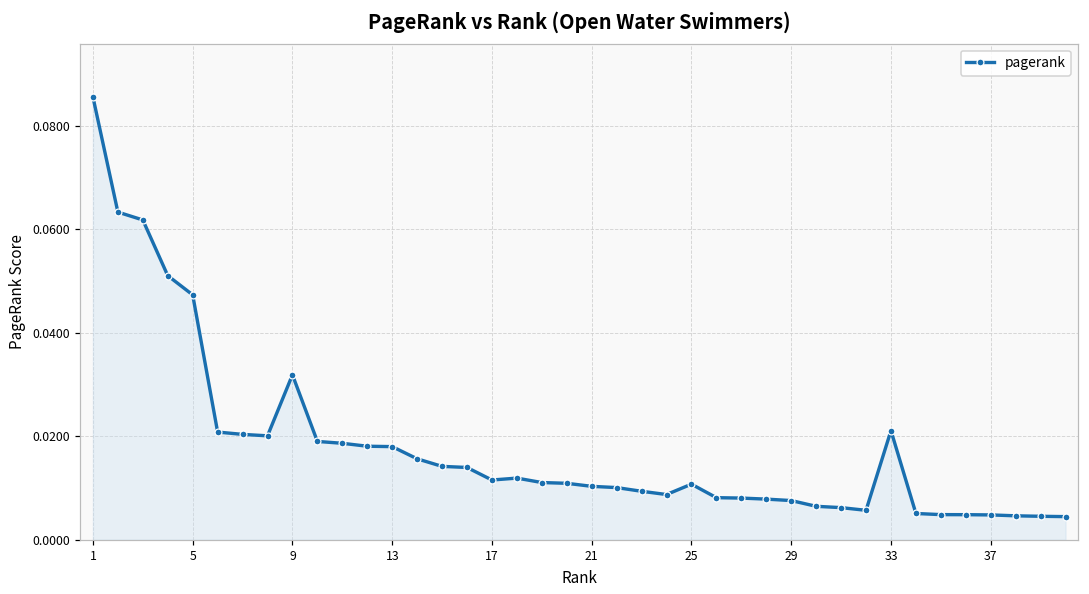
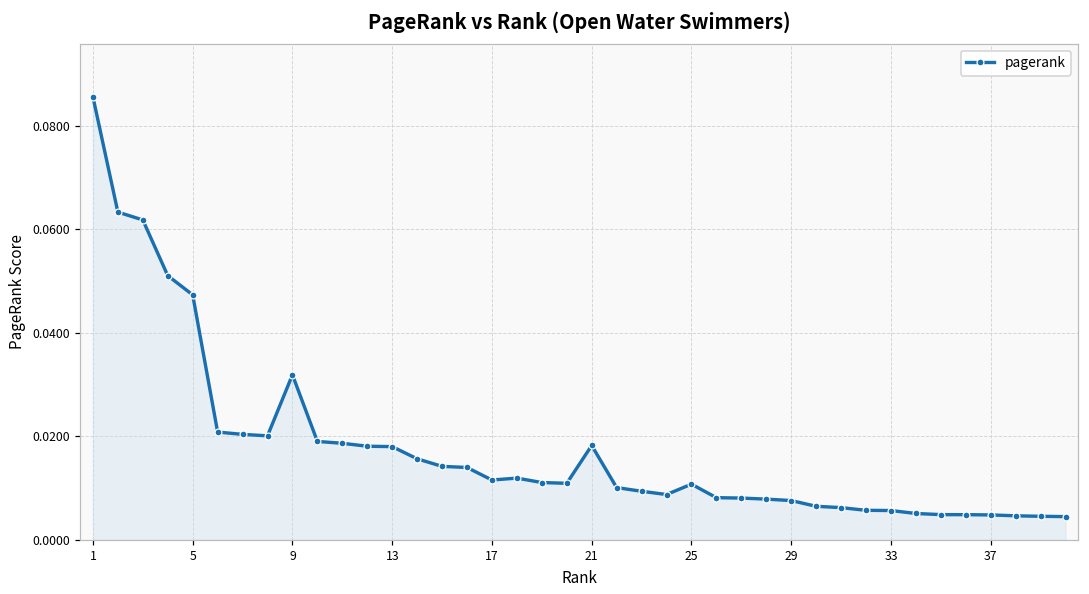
21: 0.010 -> 0.018
33: 0.021 -> 0.006
